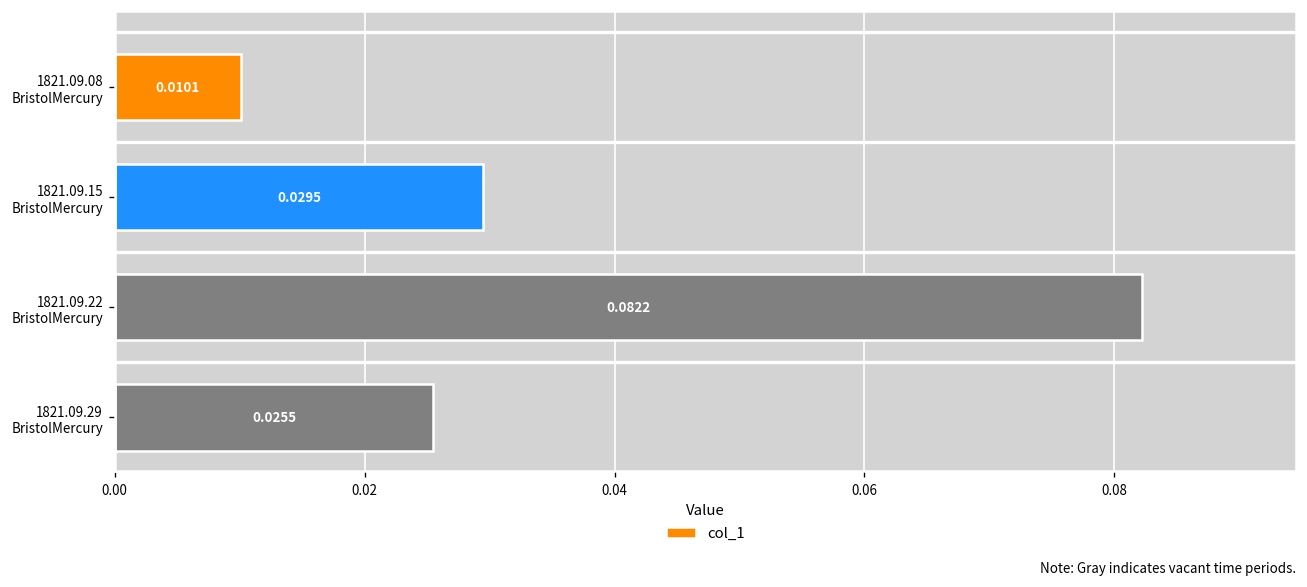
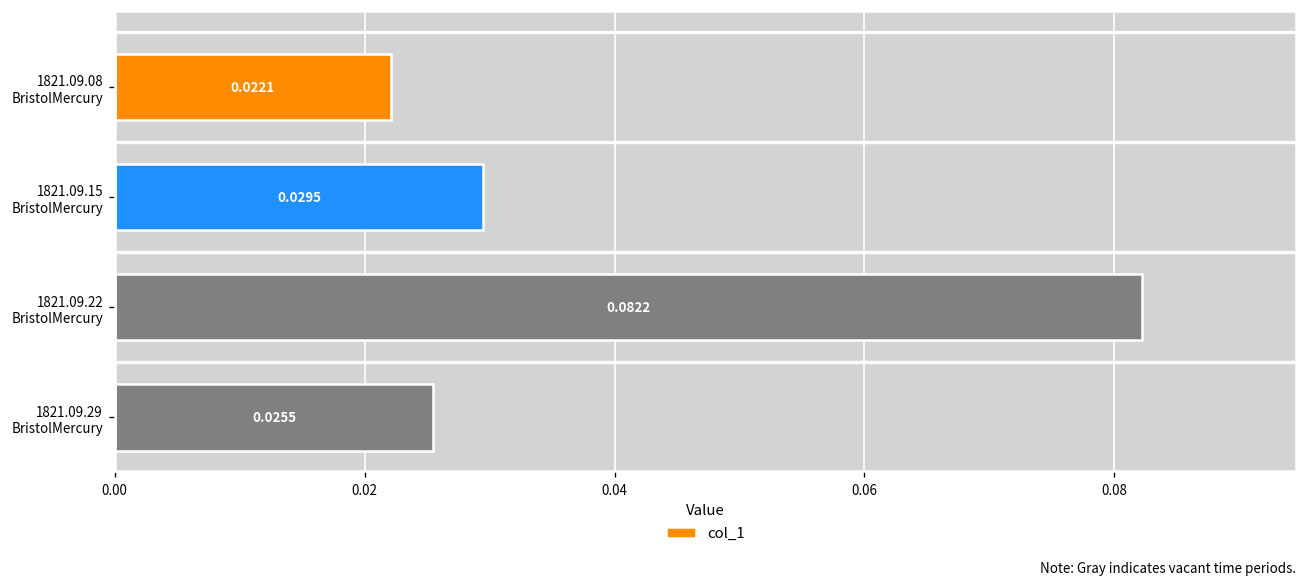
1821.09.08 BristolMercury: 0.0101 -> 0.0221
